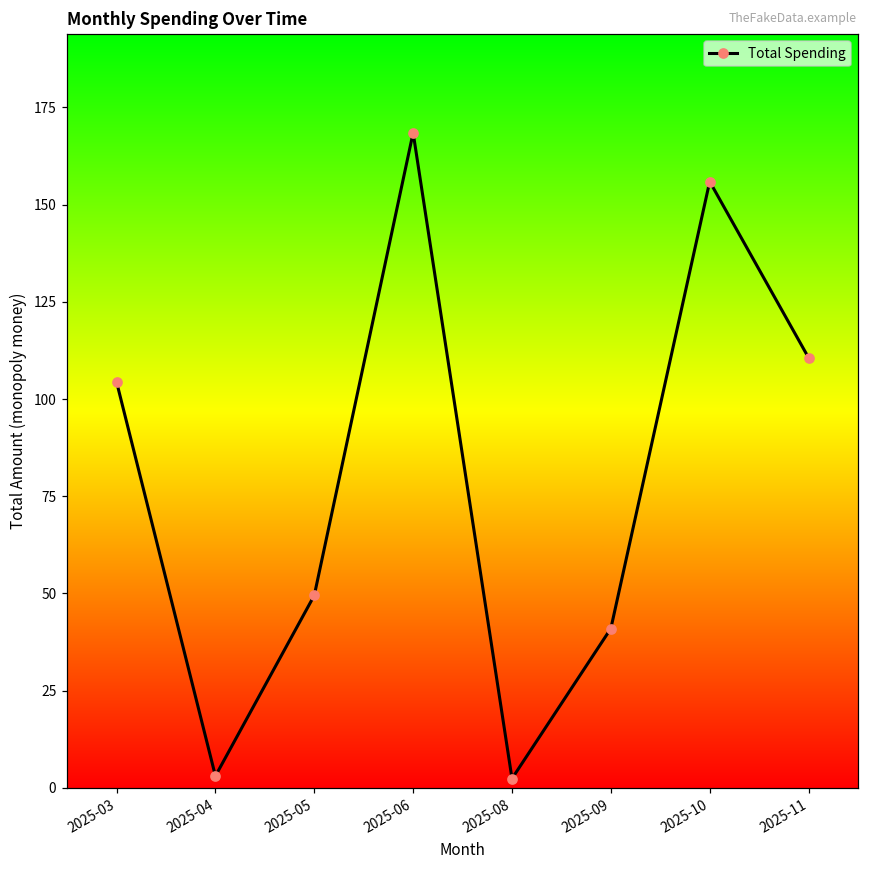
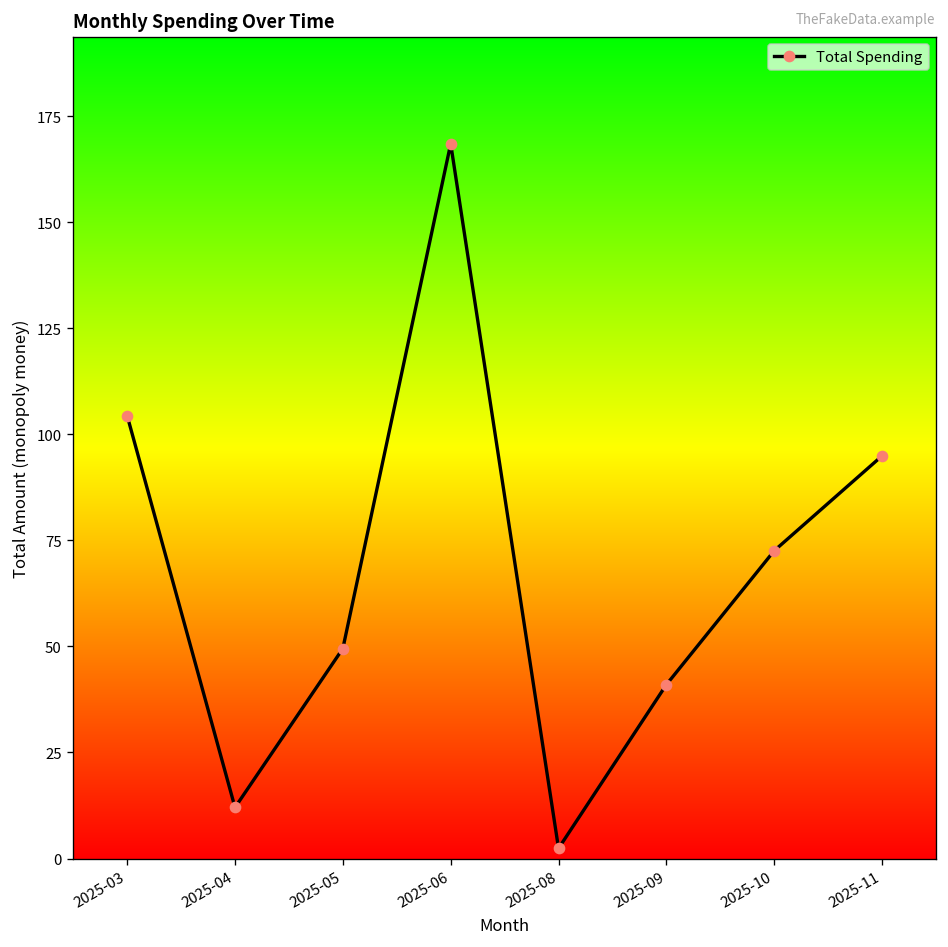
2025-04: 3 -> 12
2025-10: 156 -> 73
2025-11: 111 -> 95
